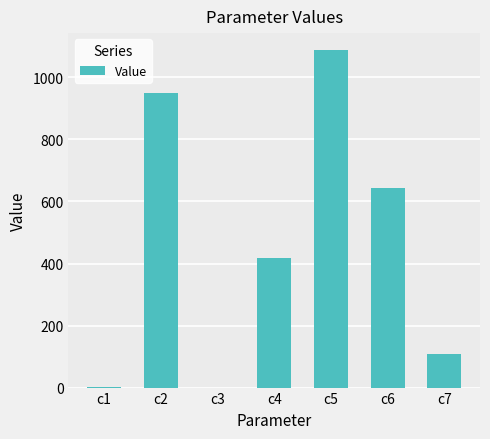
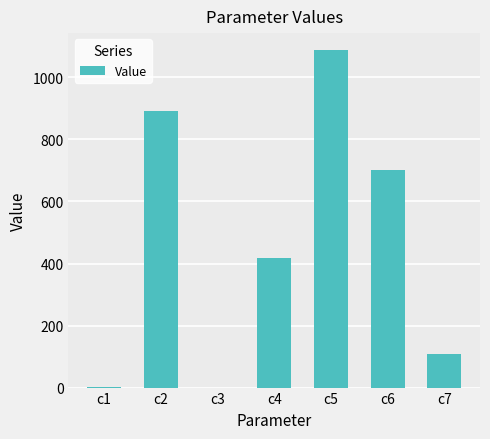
c2: 950 -> 890
c6: 640 -> 700
